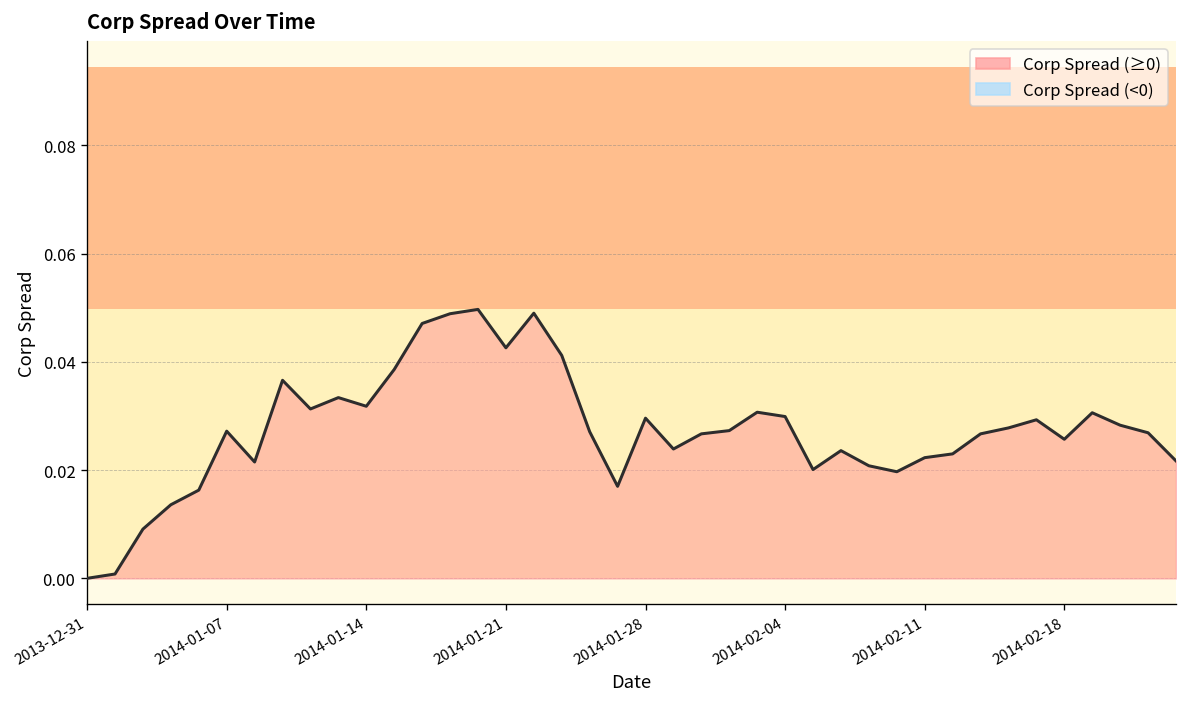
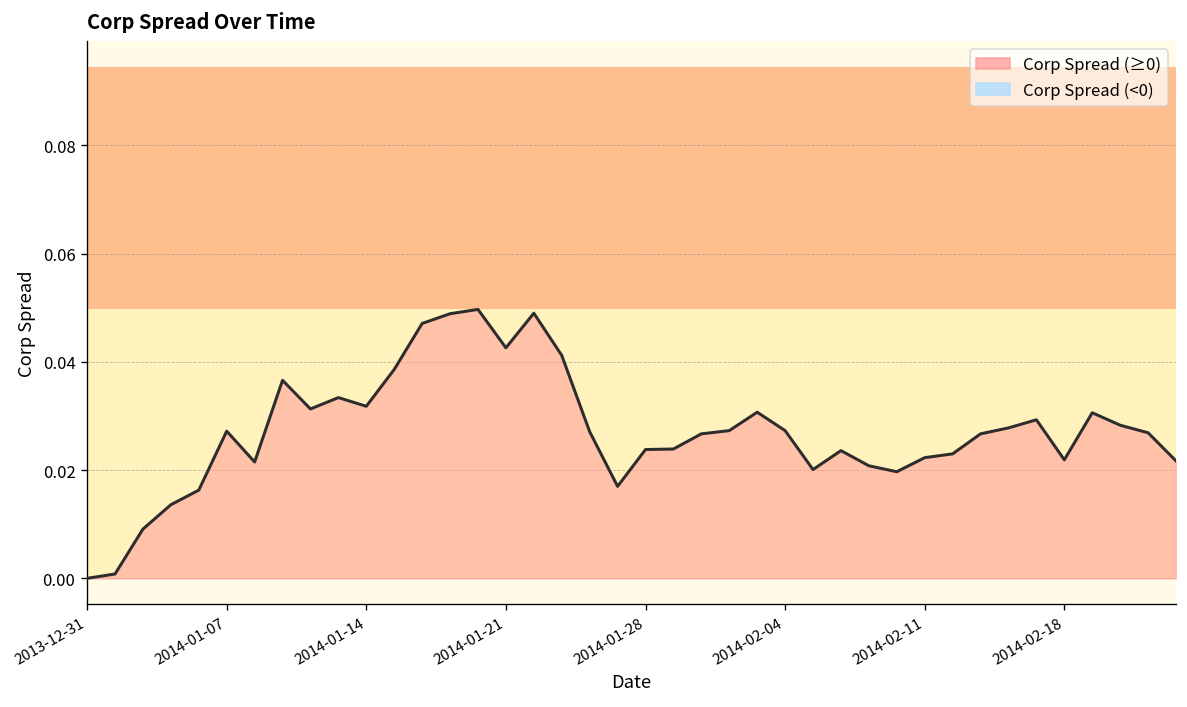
2014-01-28: 0.030 -> 0.024
2014-02-04: 0.030 -> 0.027
2014-02-18: 0.026 -> 0.022
